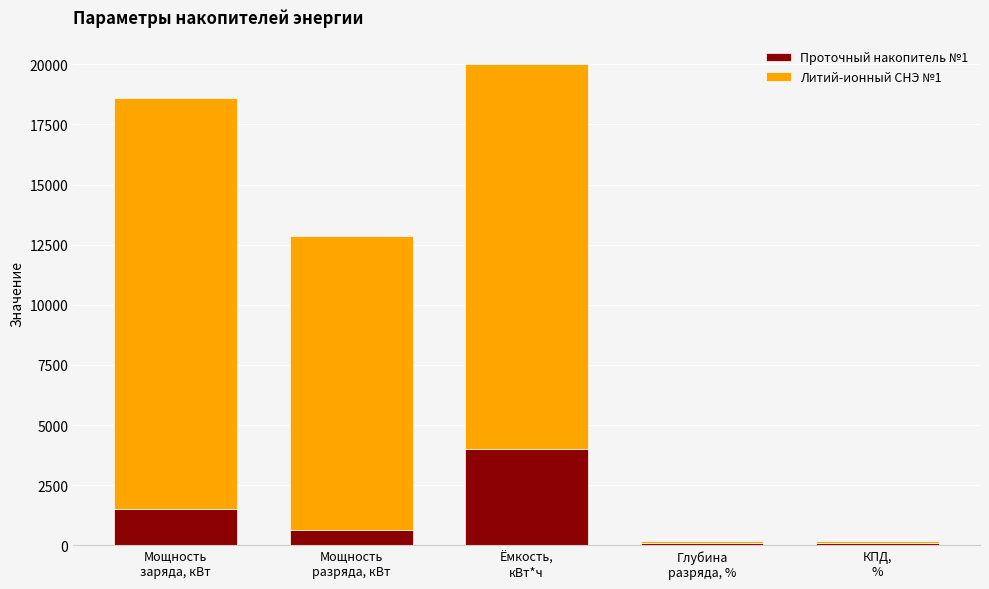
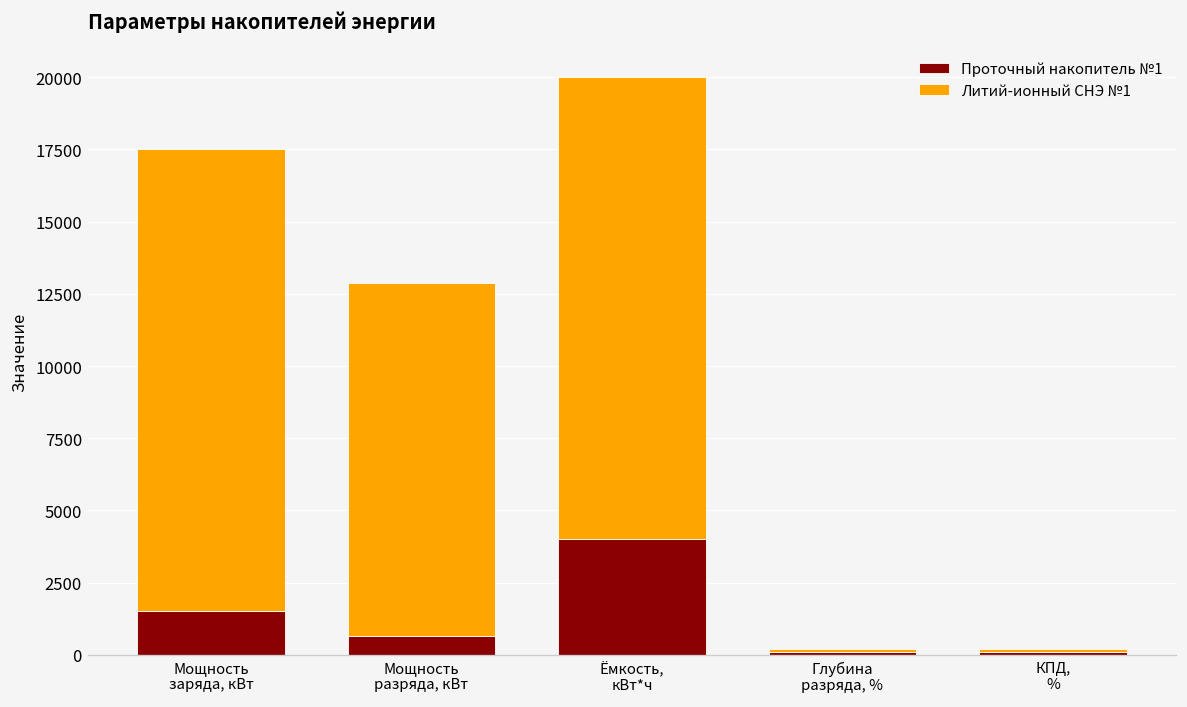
Литий-ионный СНЭ №1, Мощность заряда, кВт: 17100 -> 16000
